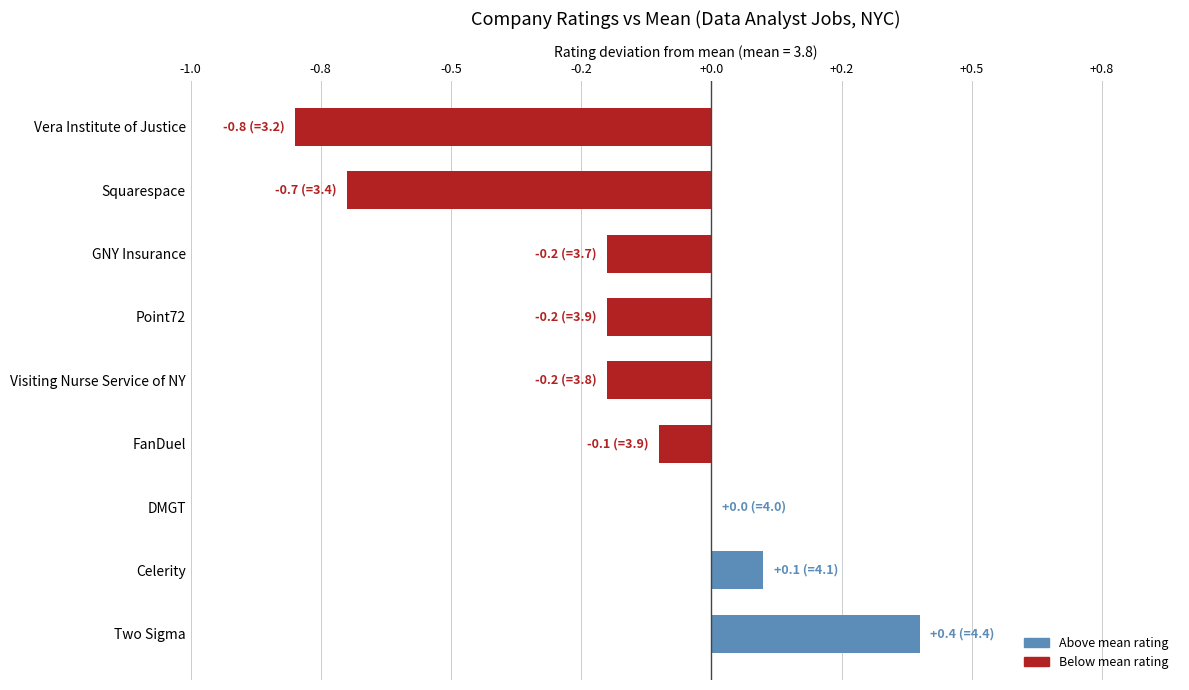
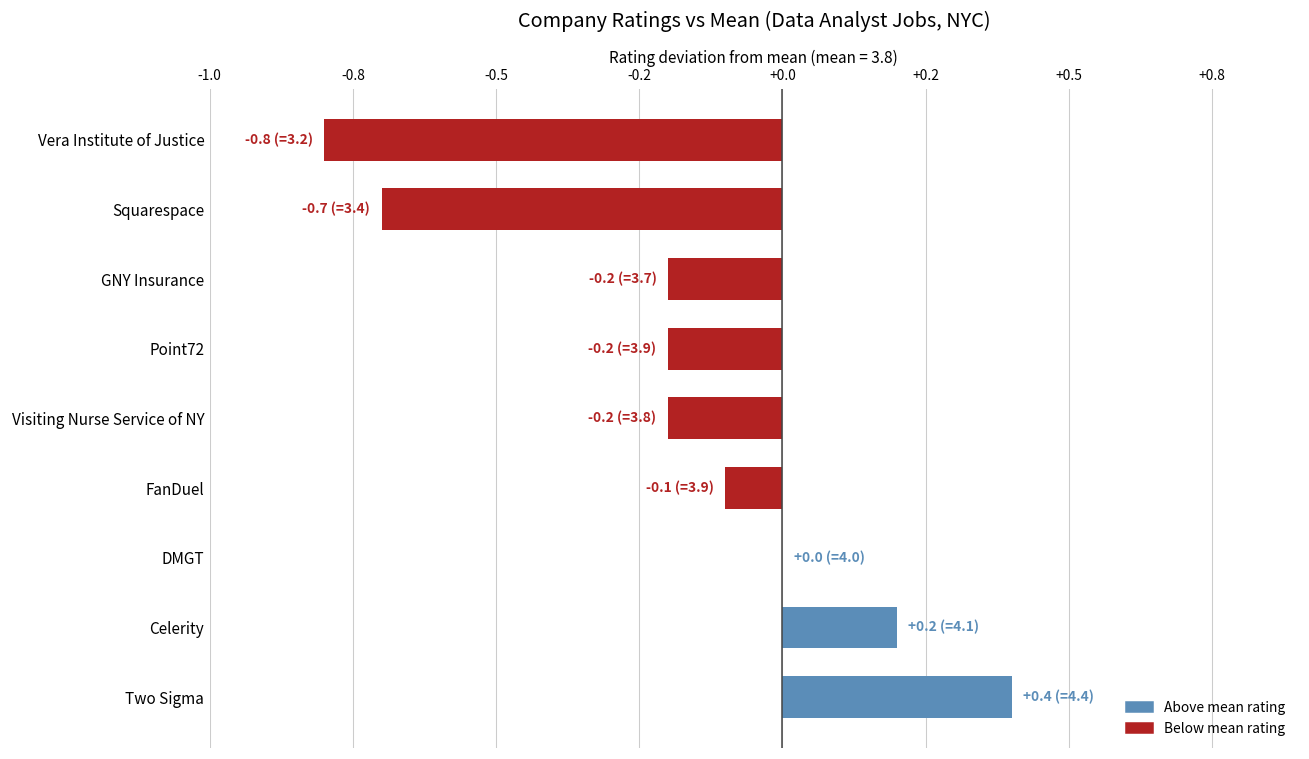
Celerity: +0.1 -> +0.2
